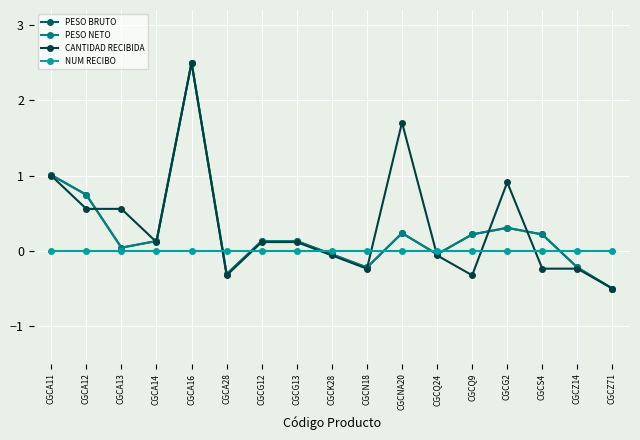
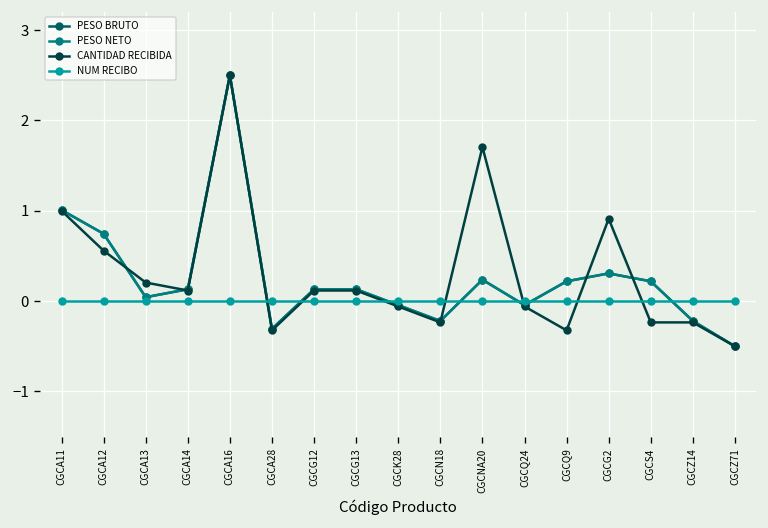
CANTIDAD RECIBIDA, CGCA13: 0.6 -> 0.2
